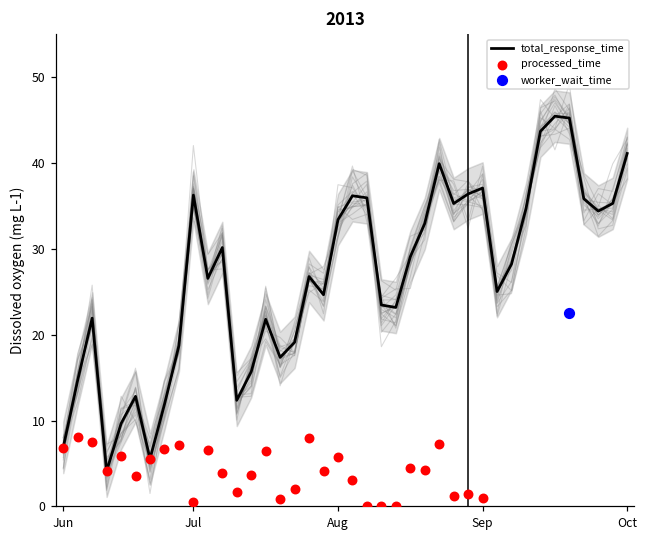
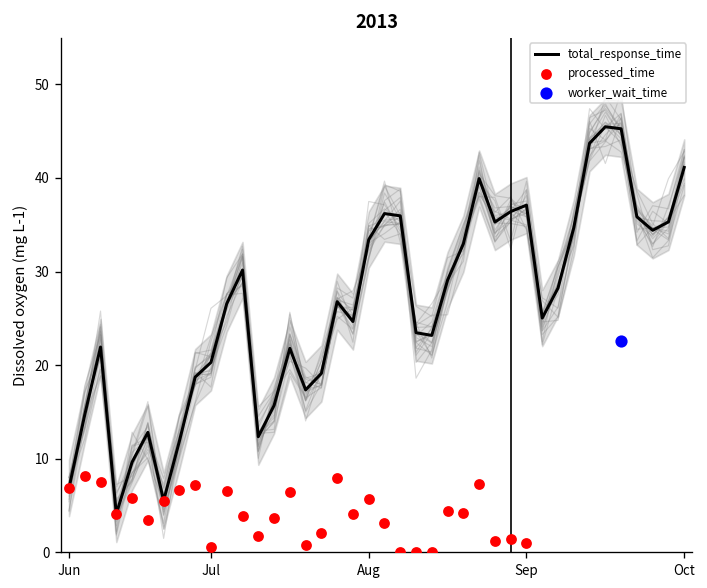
total_response_time, Jul: 36 -> 20
